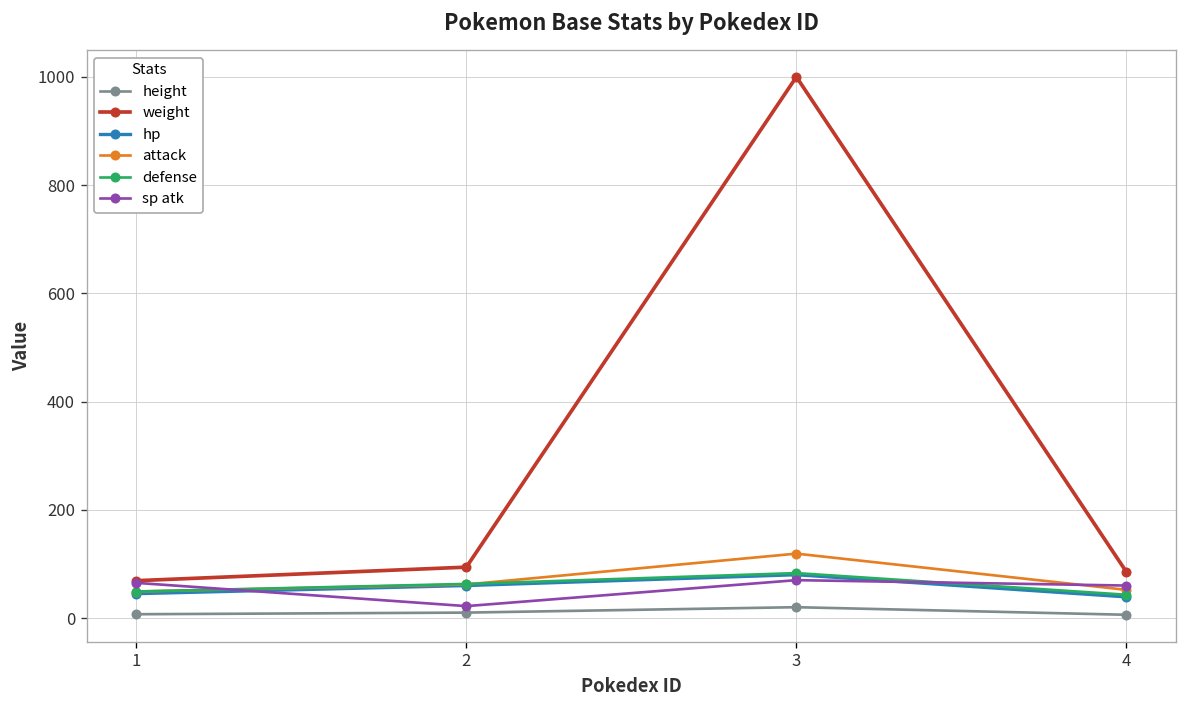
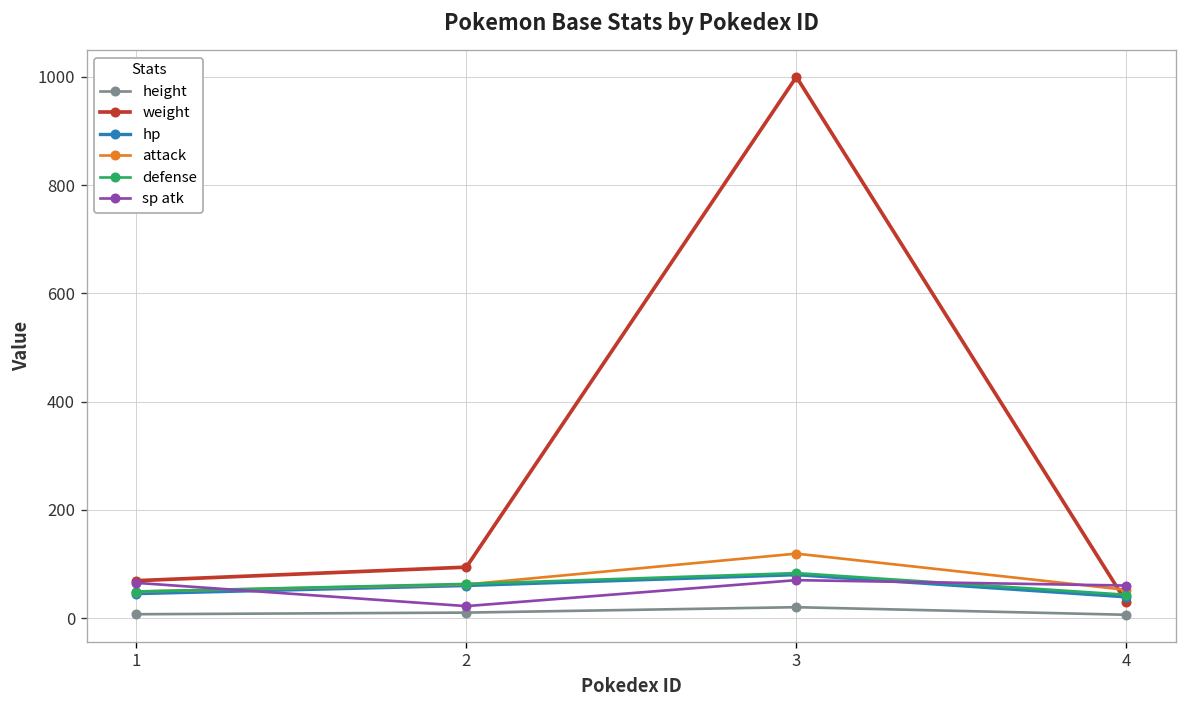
weight, 4: 90 -> 30
